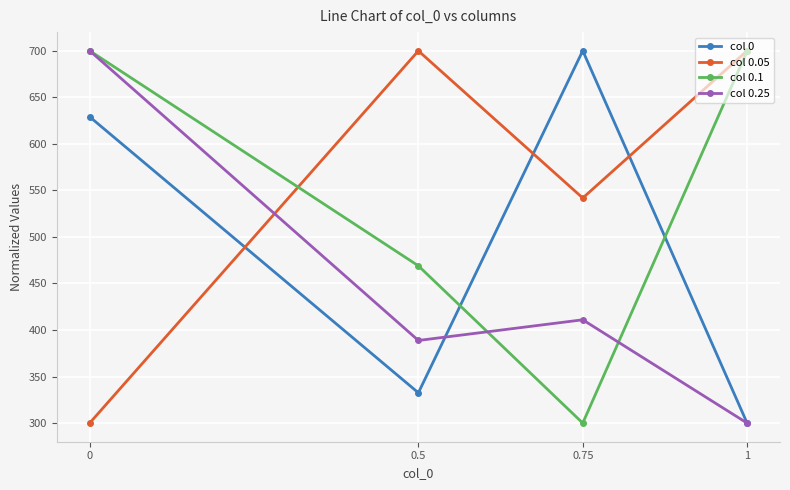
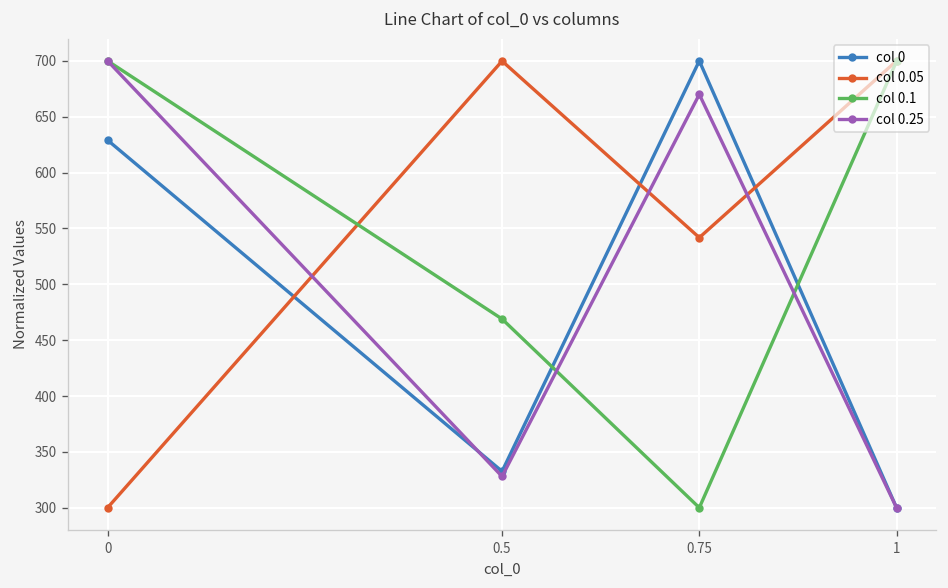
col 0.25, 0.5: 390 -> 330
col 0.25, 0.75: 410 -> 670
